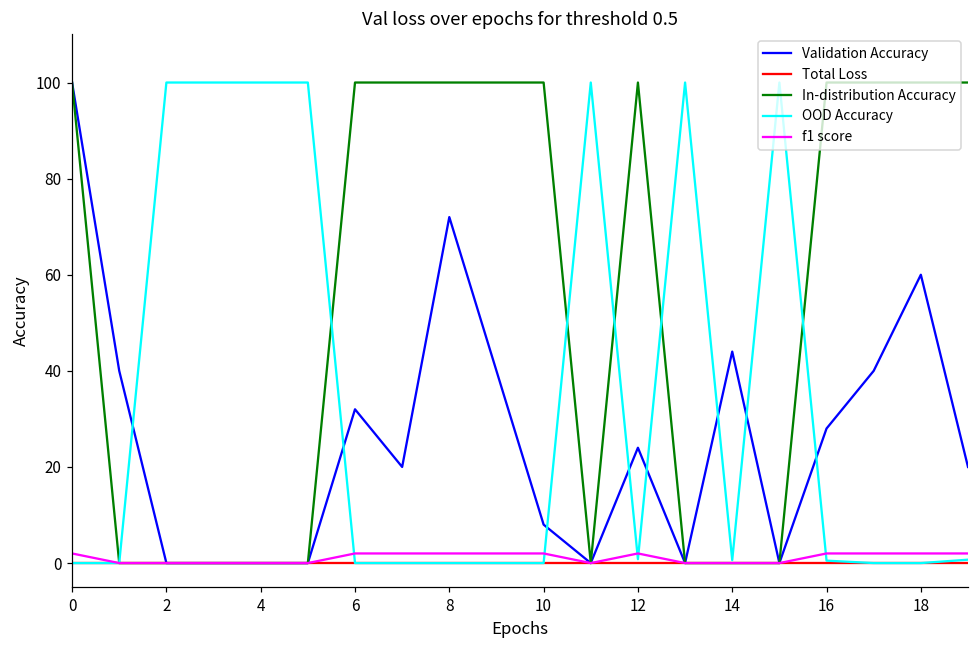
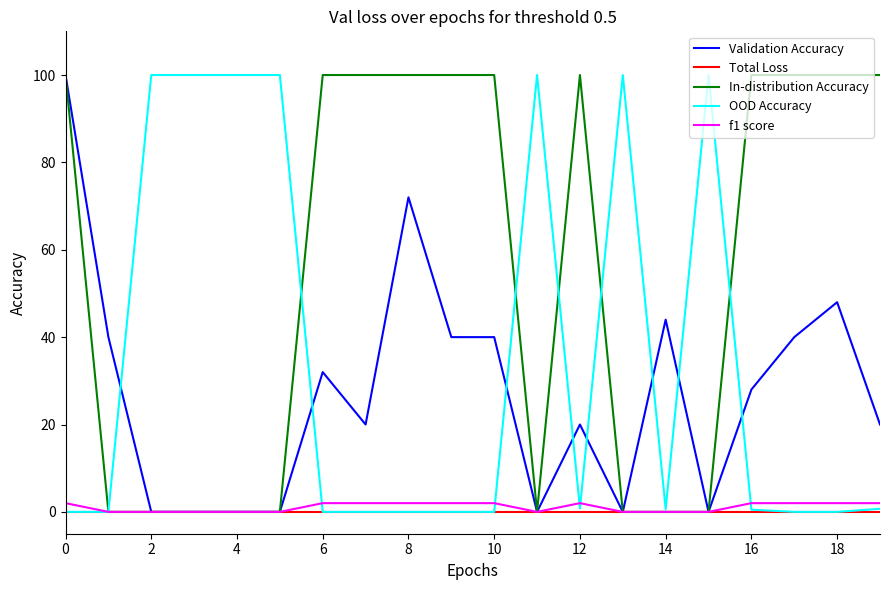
Validation Accuracy, 10: 8 -> 40
Validation Accuracy, 12: 24 -> 20
Validation Accuracy, 18: 60 -> 48
